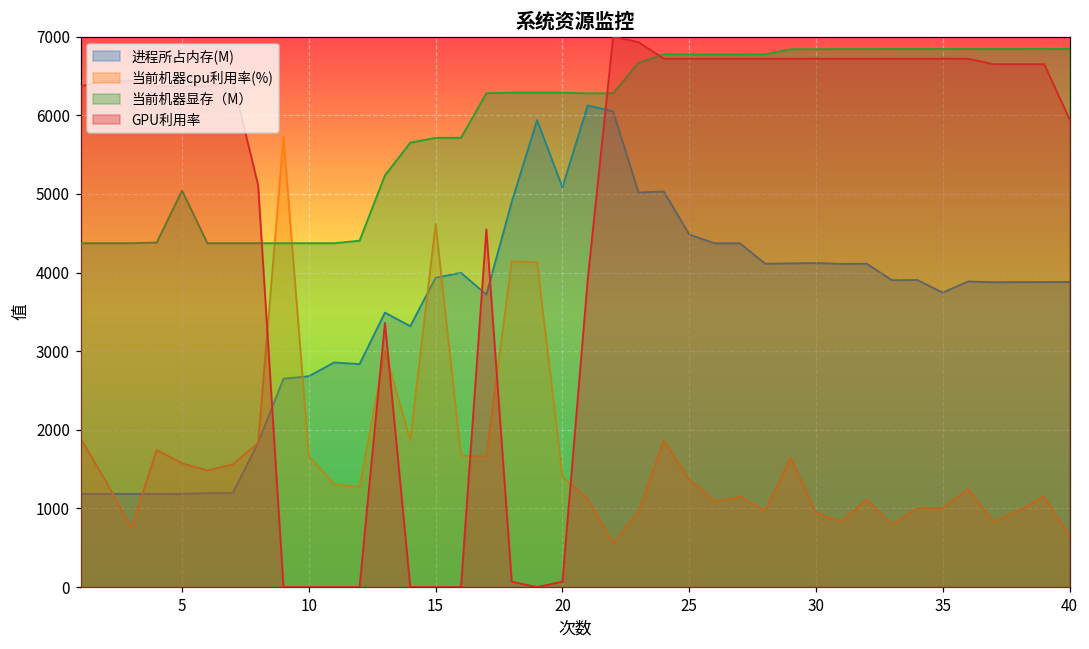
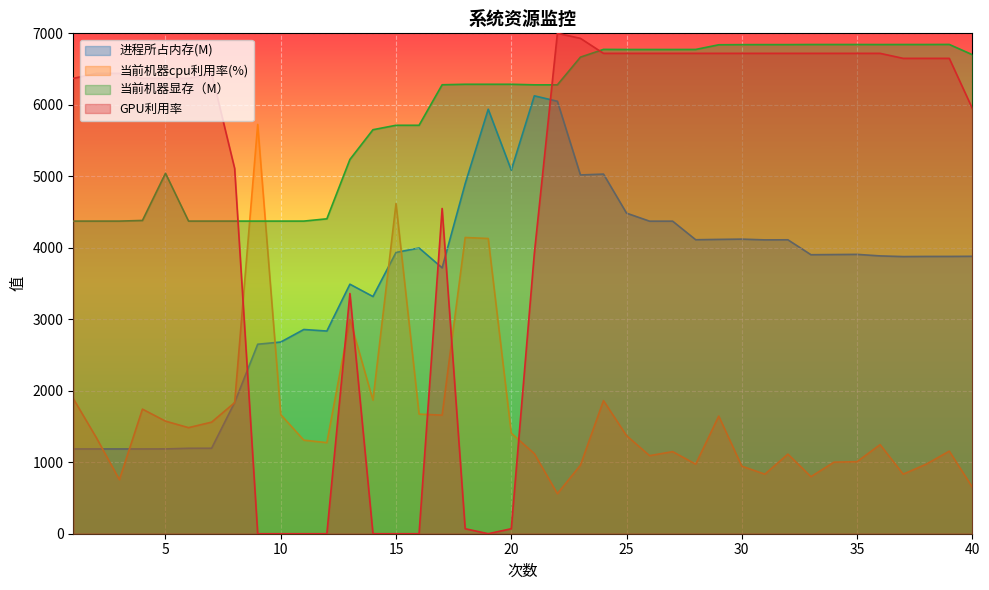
进程所占内存(M), 35: 3700 -> 3900
当前机器显存（M）, 40: 6800 -> 6700
